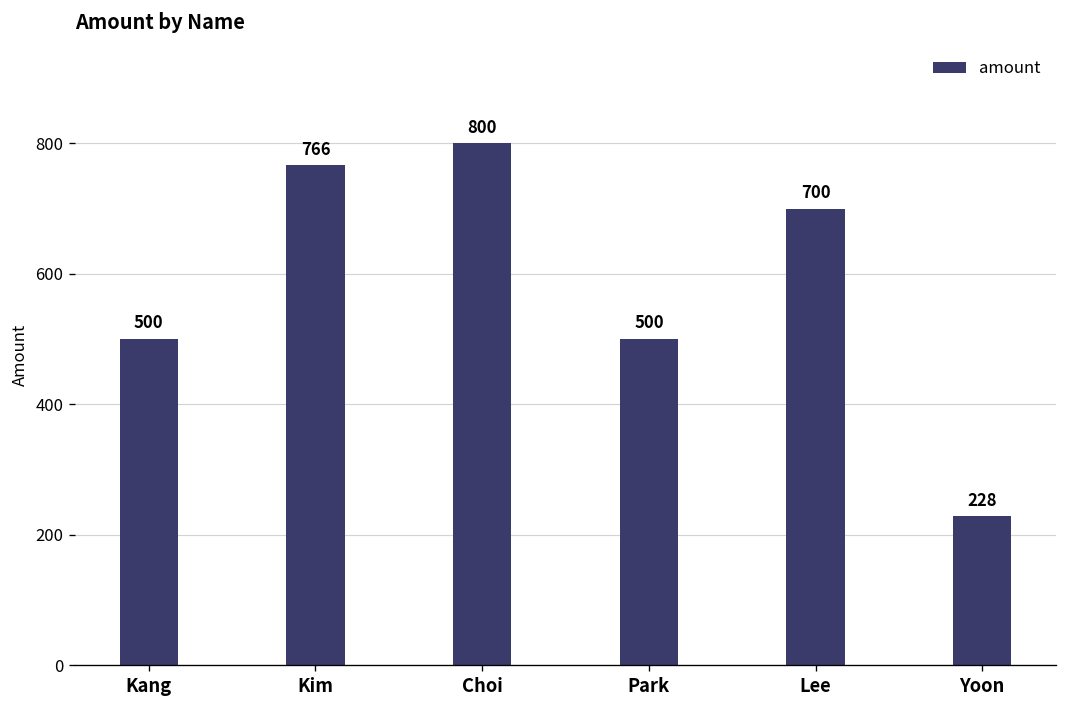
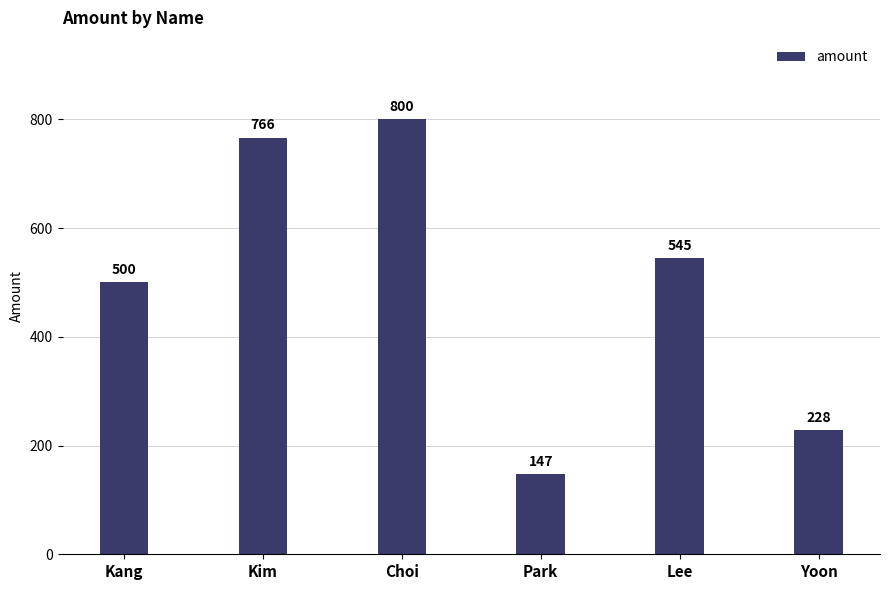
Park: 500 -> 147
Lee: 700 -> 545
